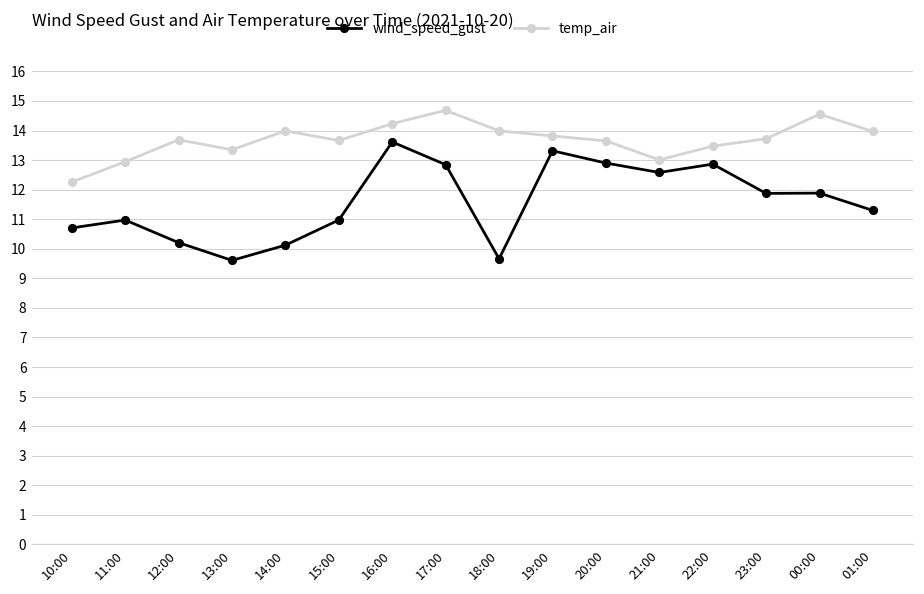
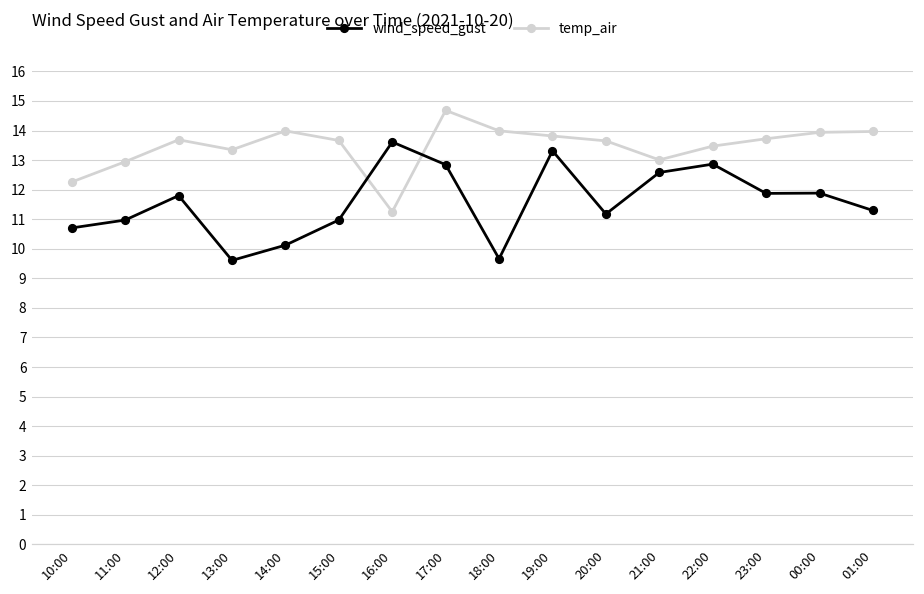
wind_speed_gust, 12:00: 10.2 -> 11.8
temp_air, 16:00: 14.2 -> 11.3
wind_speed_gust, 20:00: 12.9 -> 11.2
temp_air, 00:00: 14.6 -> 13.9
